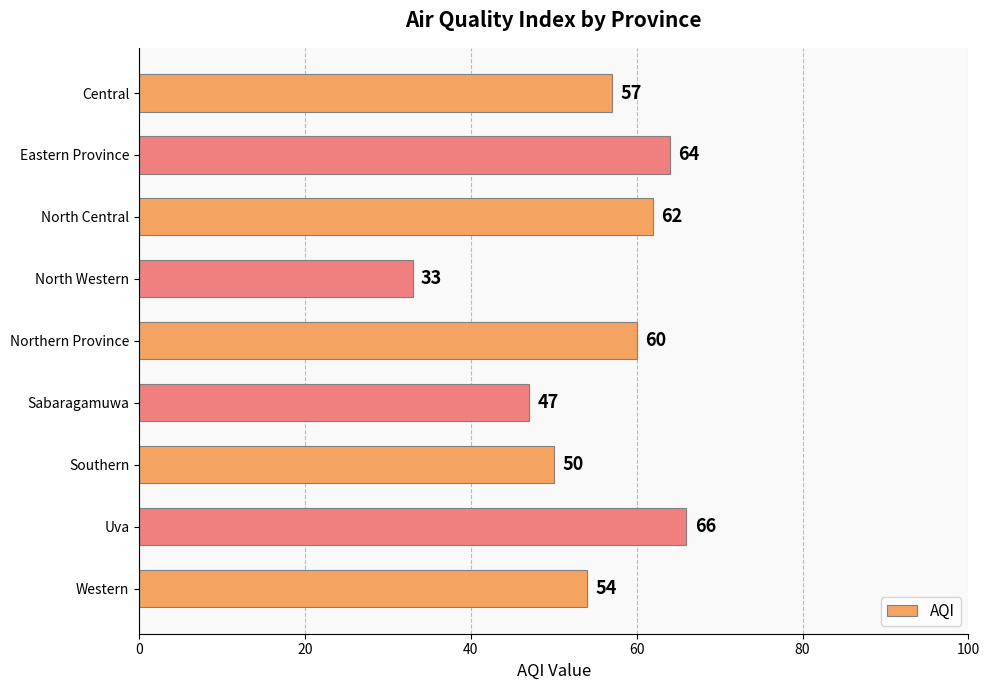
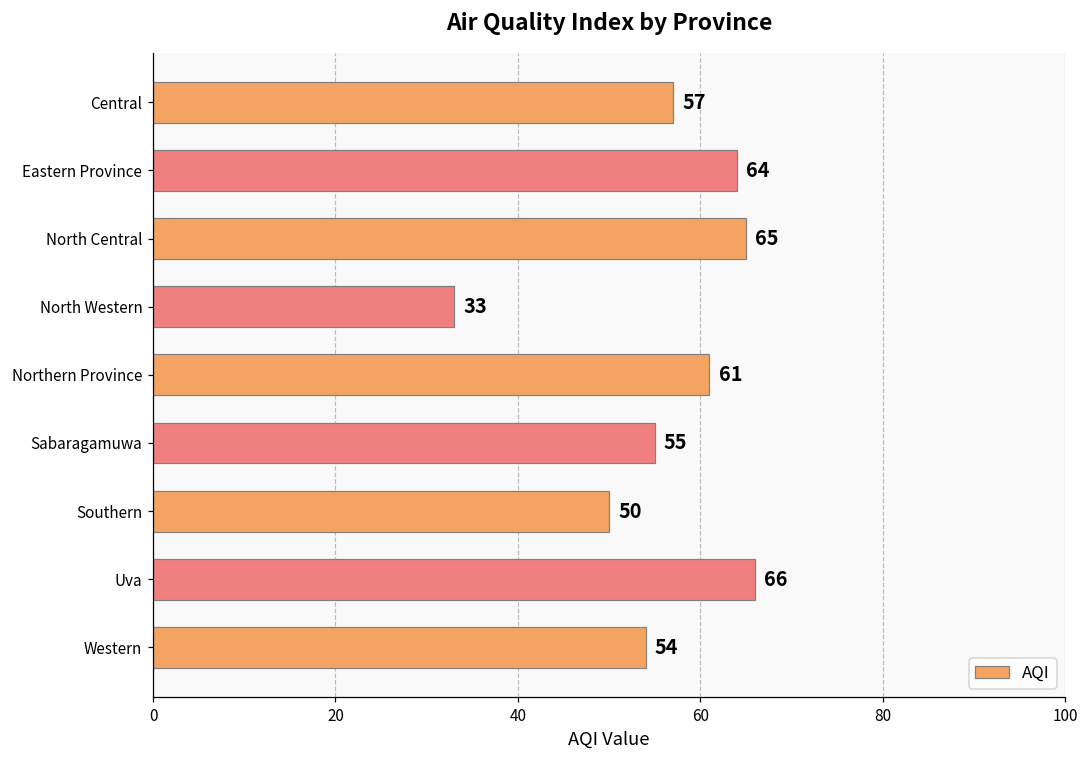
North Central: 62 -> 65
Northern Province: 60 -> 61
Sabaragamuwa: 47 -> 55
